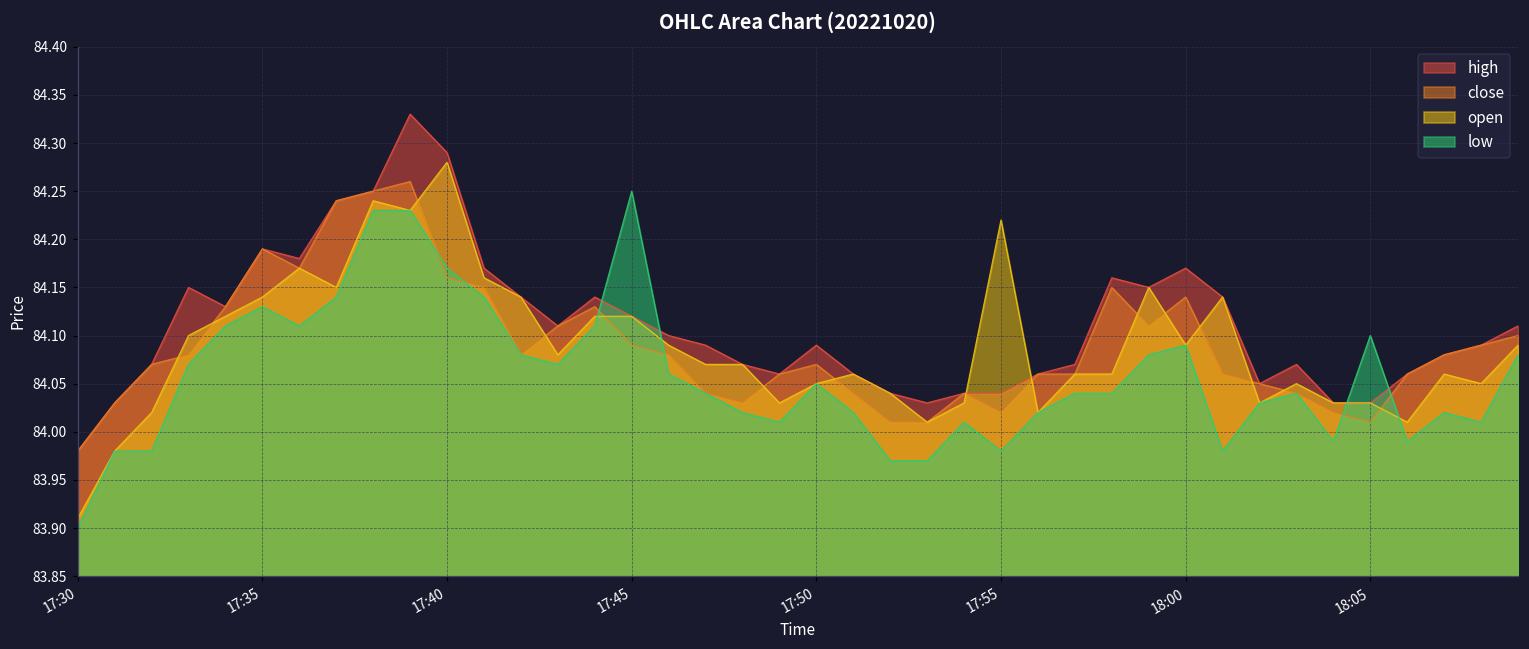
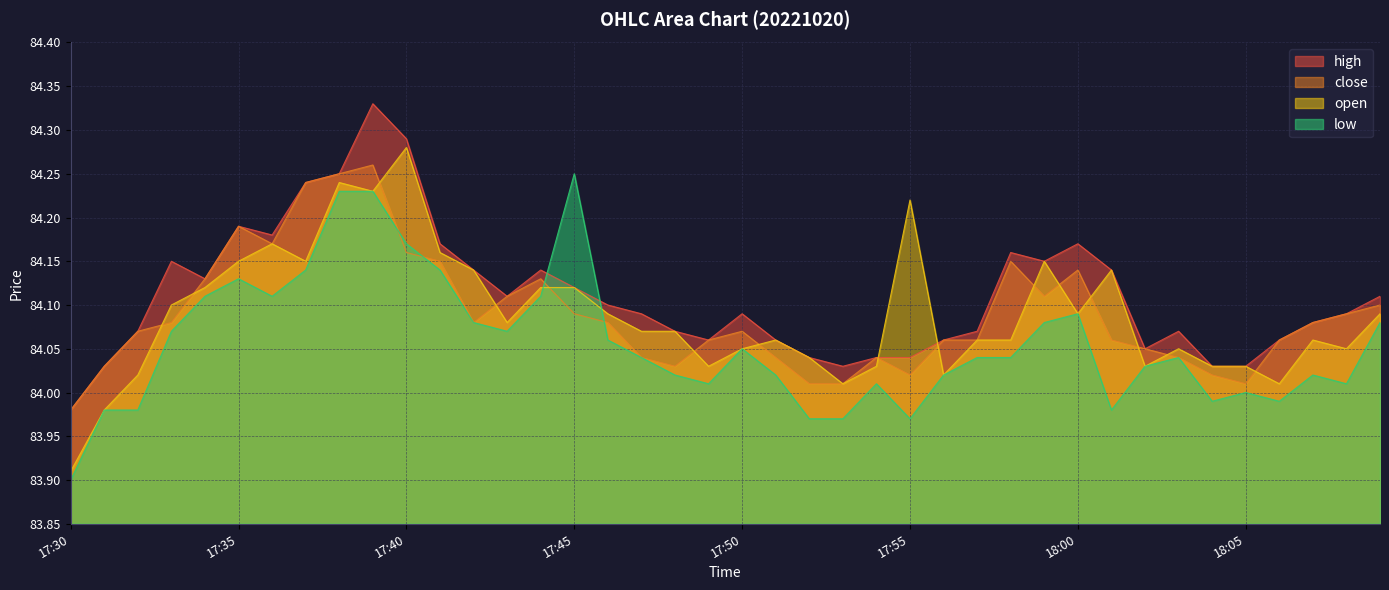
open, 17:35: 84.14 -> 84.15
low, 17:55: 83.98 -> 83.97
low, 18:05: 84.1 -> 84.0
